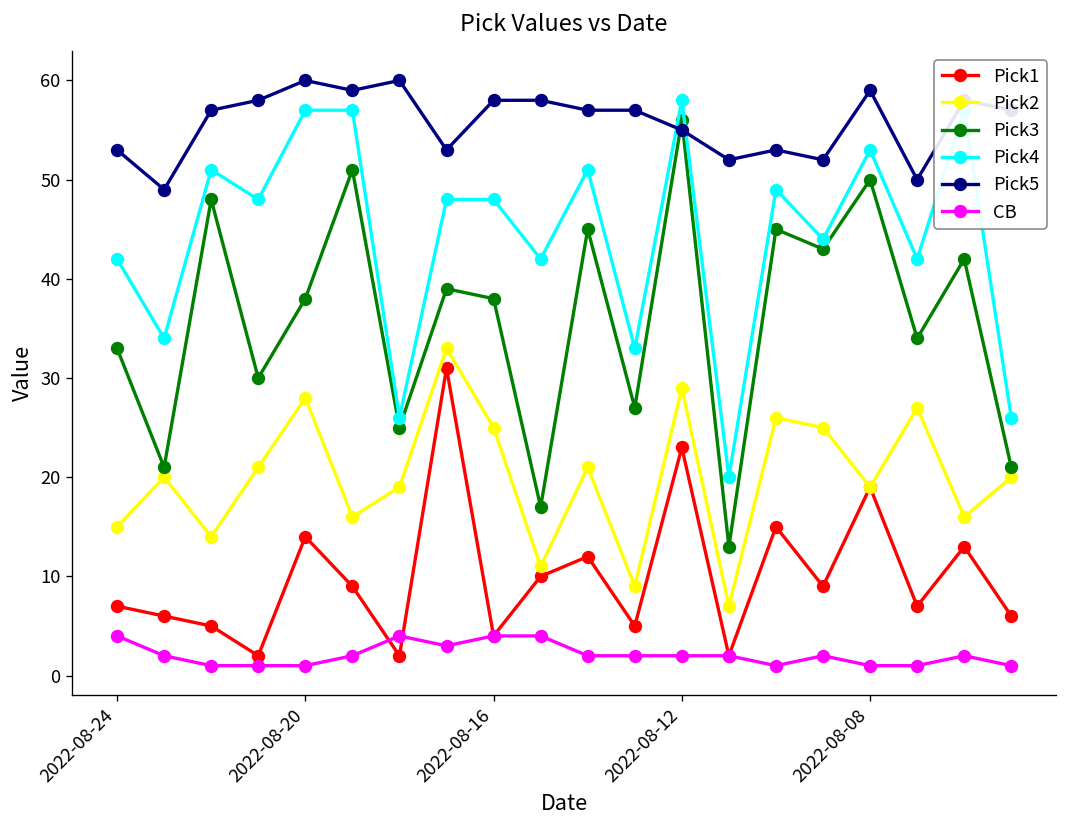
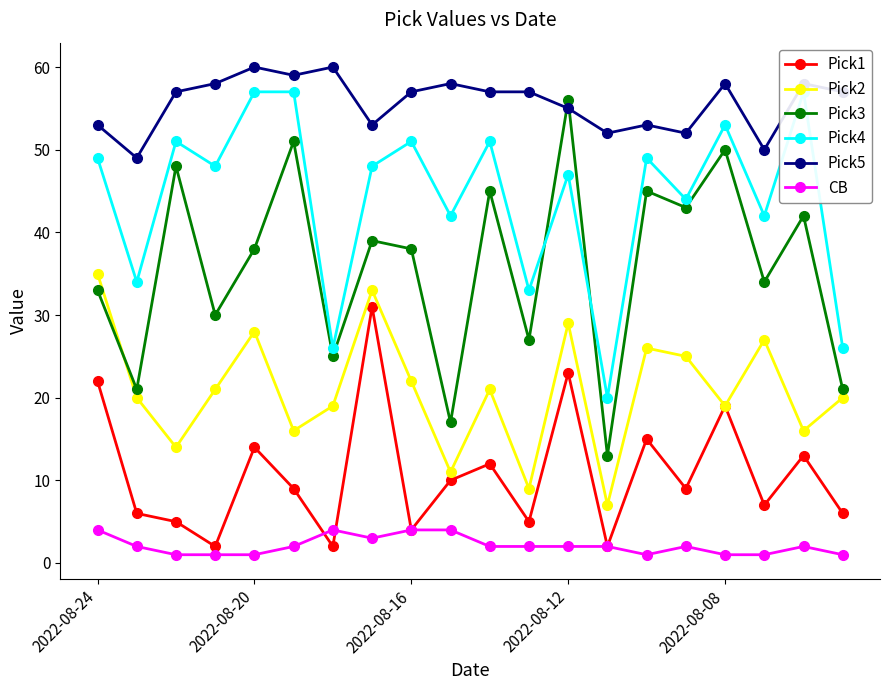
Pick1, 2022-08-24: 7 -> 22
Pick2, 2022-08-24: 15 -> 35
Pick4, 2022-08-24: 42 -> 49
Pick2, 2022-08-16: 25 -> 22
Pick4, 2022-08-16: 48 -> 51
Pick5, 2022-08-16: 58 -> 57
Pick4, 2022-08-12: 58 -> 47
Pick5, 2022-08-08: 59 -> 58
